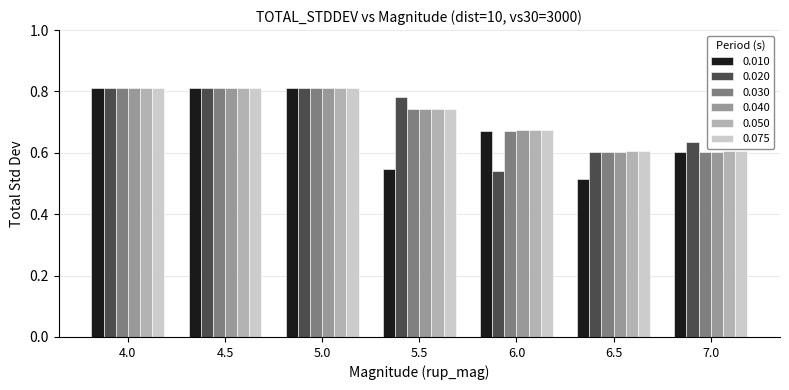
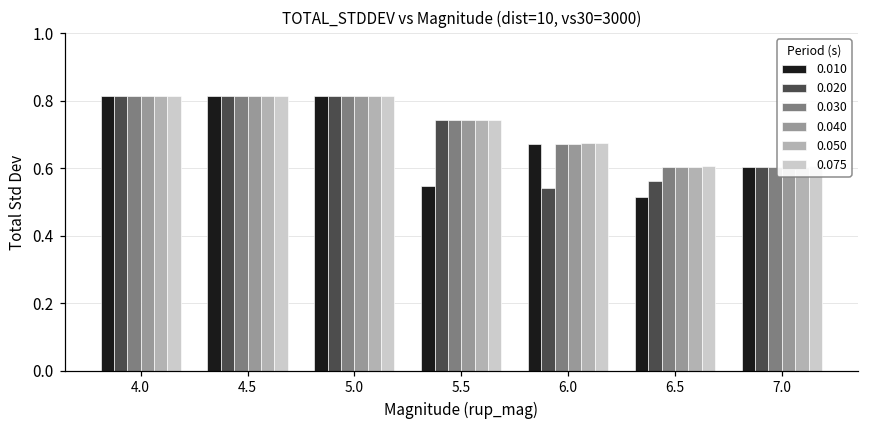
0.020, 5.5: 0.78 -> 0.74
0.020, 6.5: 0.60 -> 0.56
0.020, 7.0: 0.63 -> 0.60
